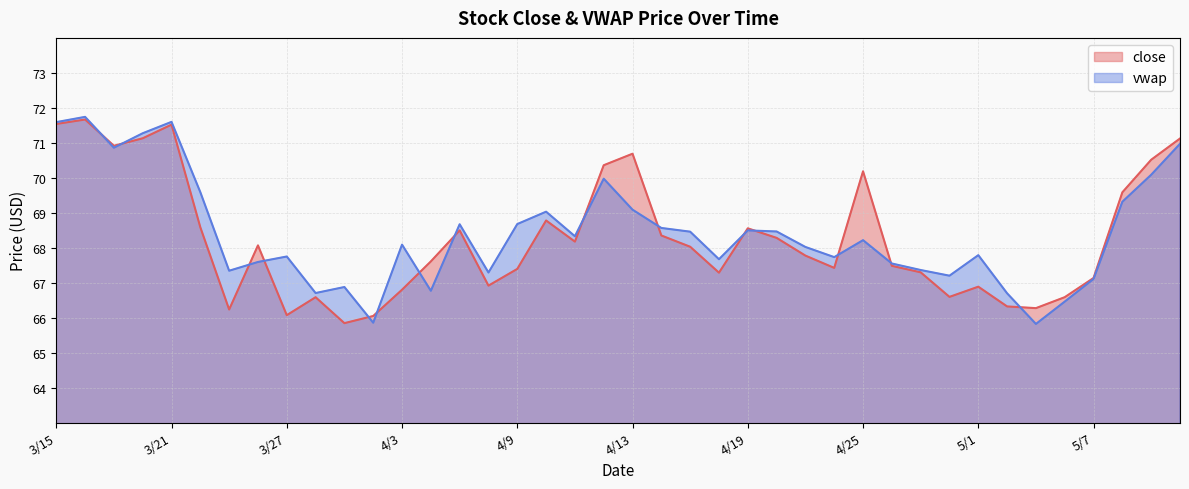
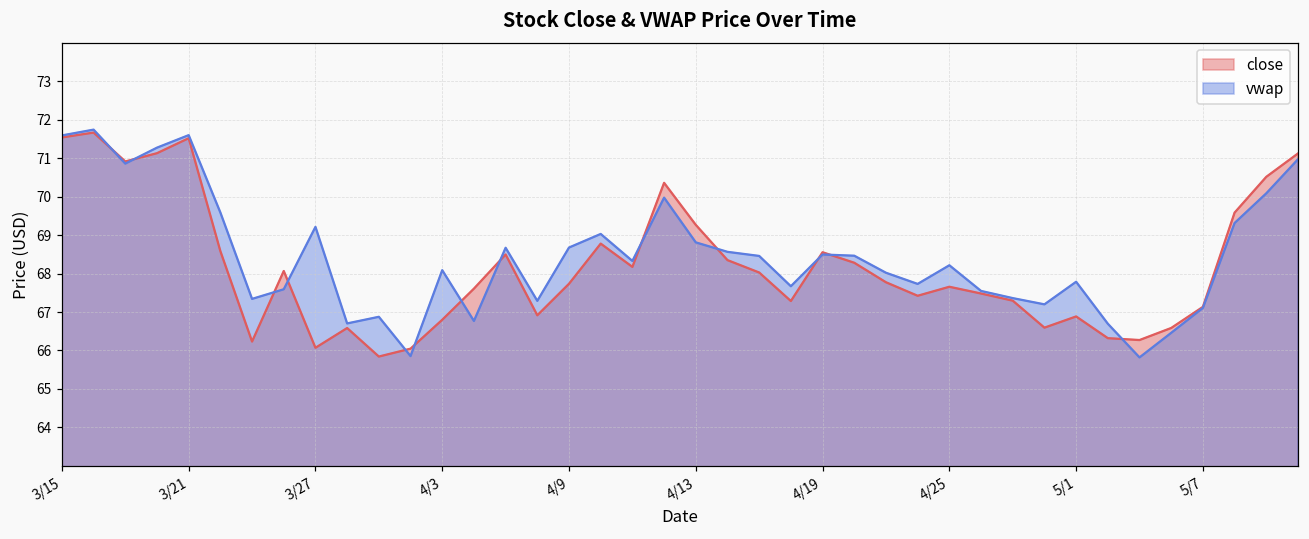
vwap, 3/27: 67.7 -> 69.2
close, 4/9: 67.4 -> 67.7
close, 4/13: 70.7 -> 69.3
vwap, 4/13: 69.1 -> 68.8
close, 4/25: 70.2 -> 67.7
